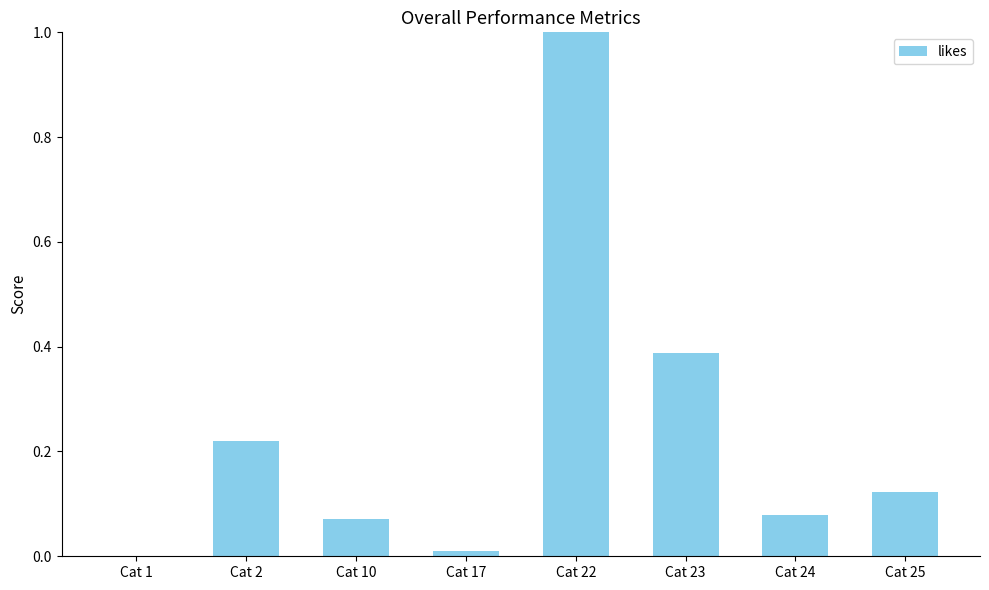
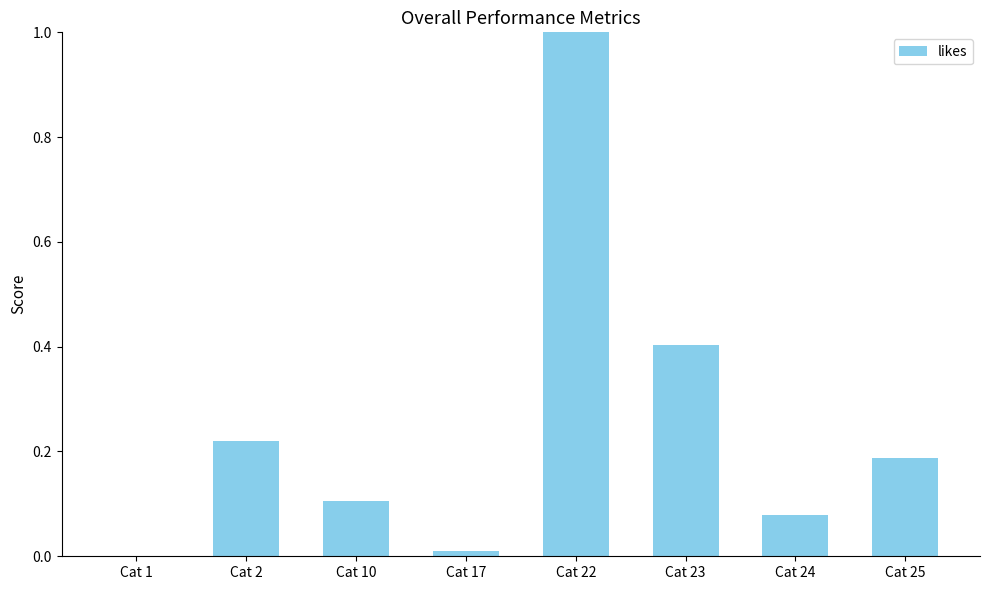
Cat 10: 0.07 -> 0.11
Cat 23: 0.39 -> 0.40
Cat 25: 0.12 -> 0.19
